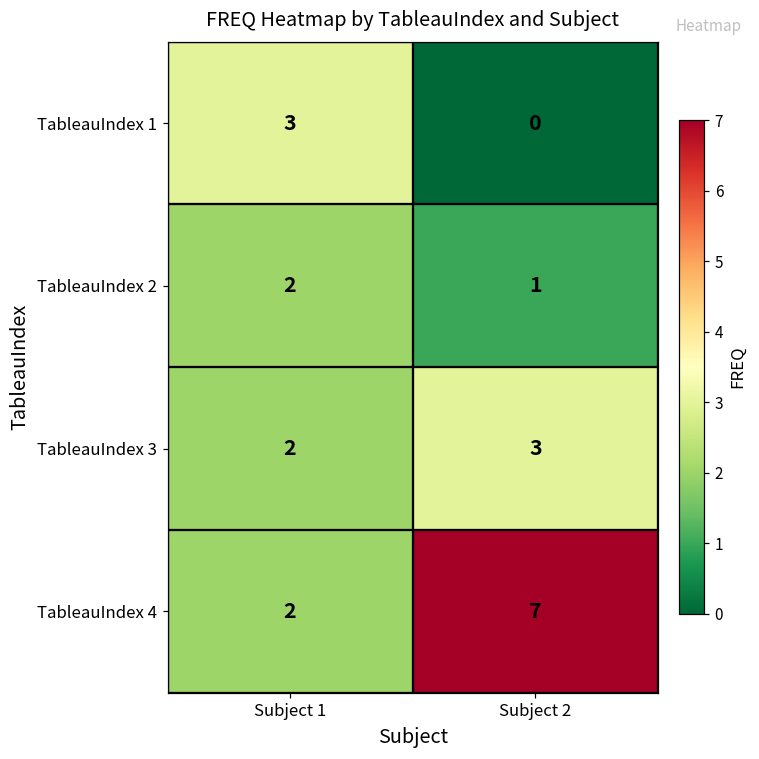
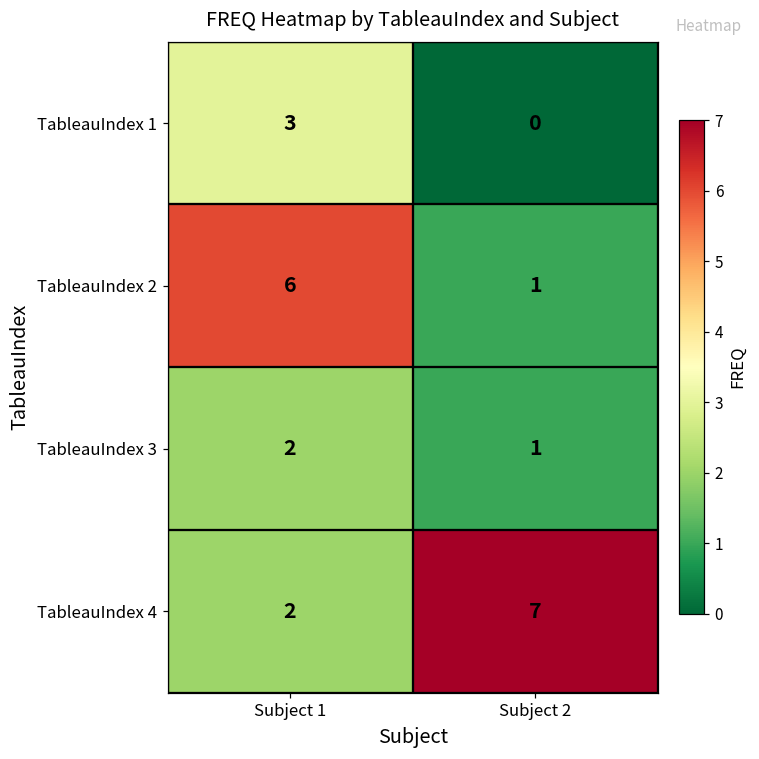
TableauIndex 2, Subject 1: 2 -> 6
TableauIndex 3, Subject 2: 3 -> 1
